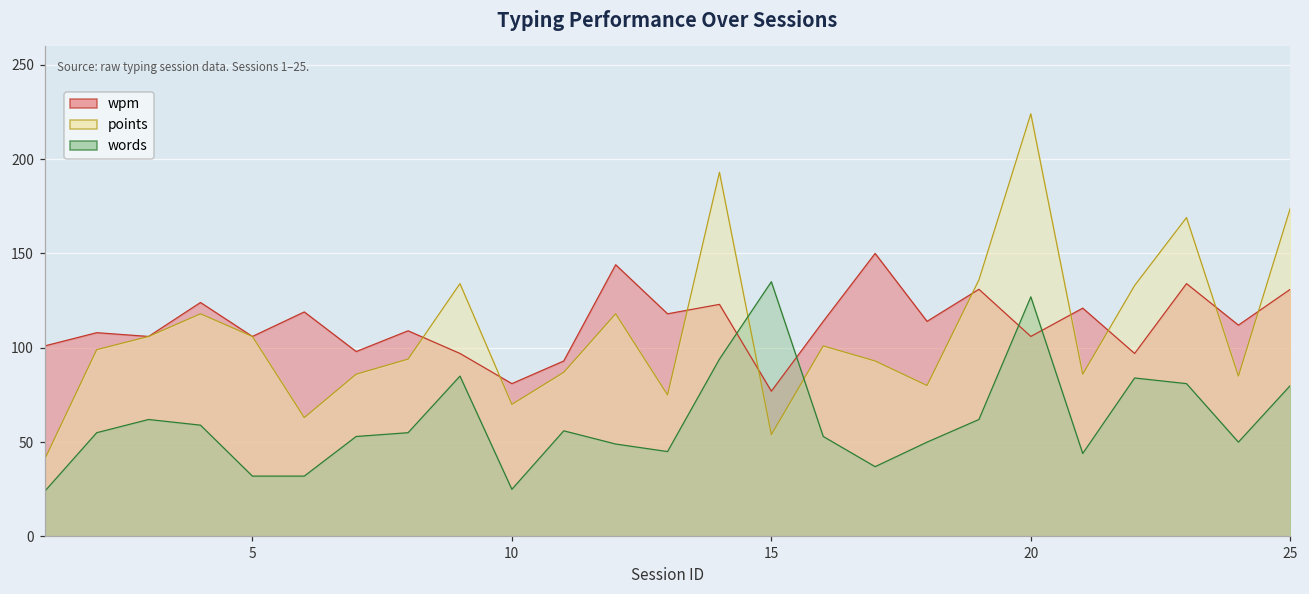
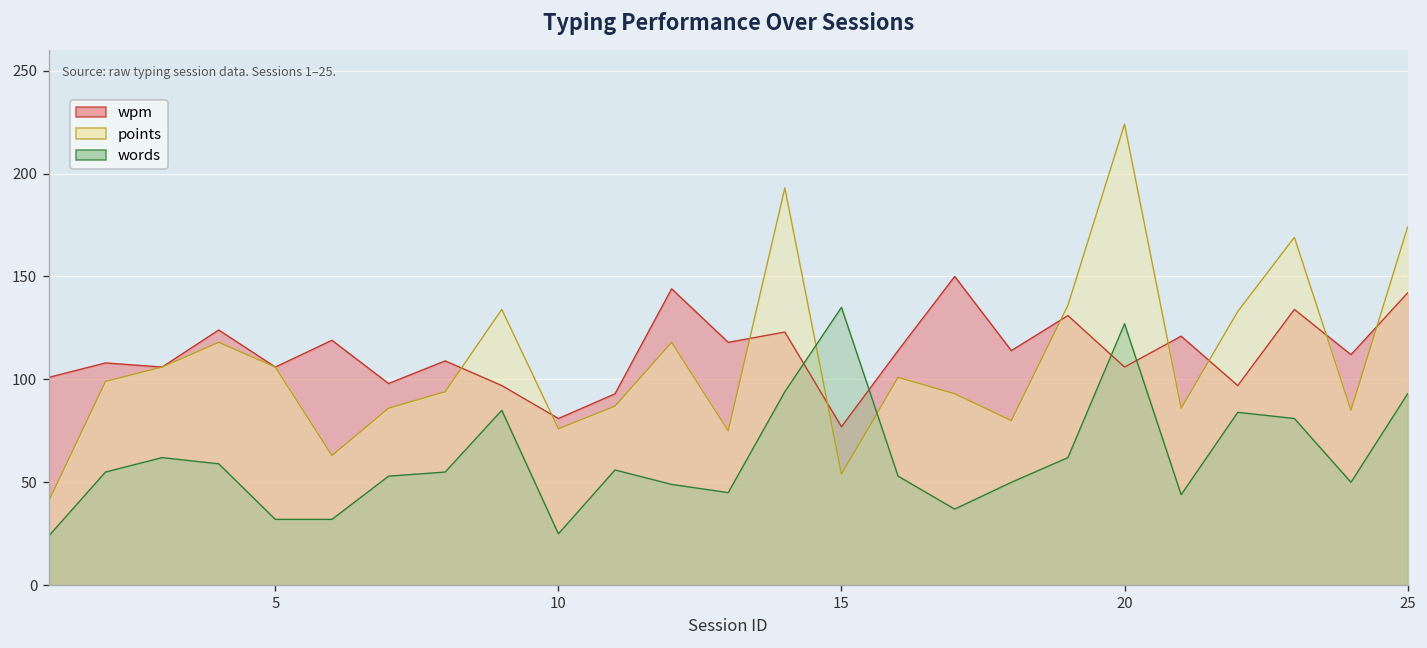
points, 10: 70 -> 76
wpm, 25: 131 -> 142
words, 25: 80 -> 93
